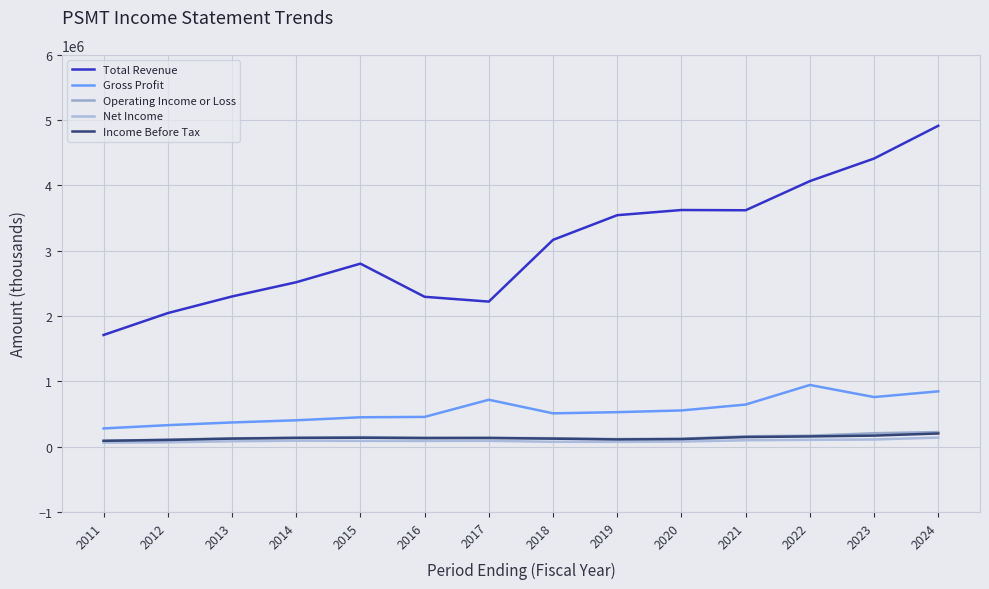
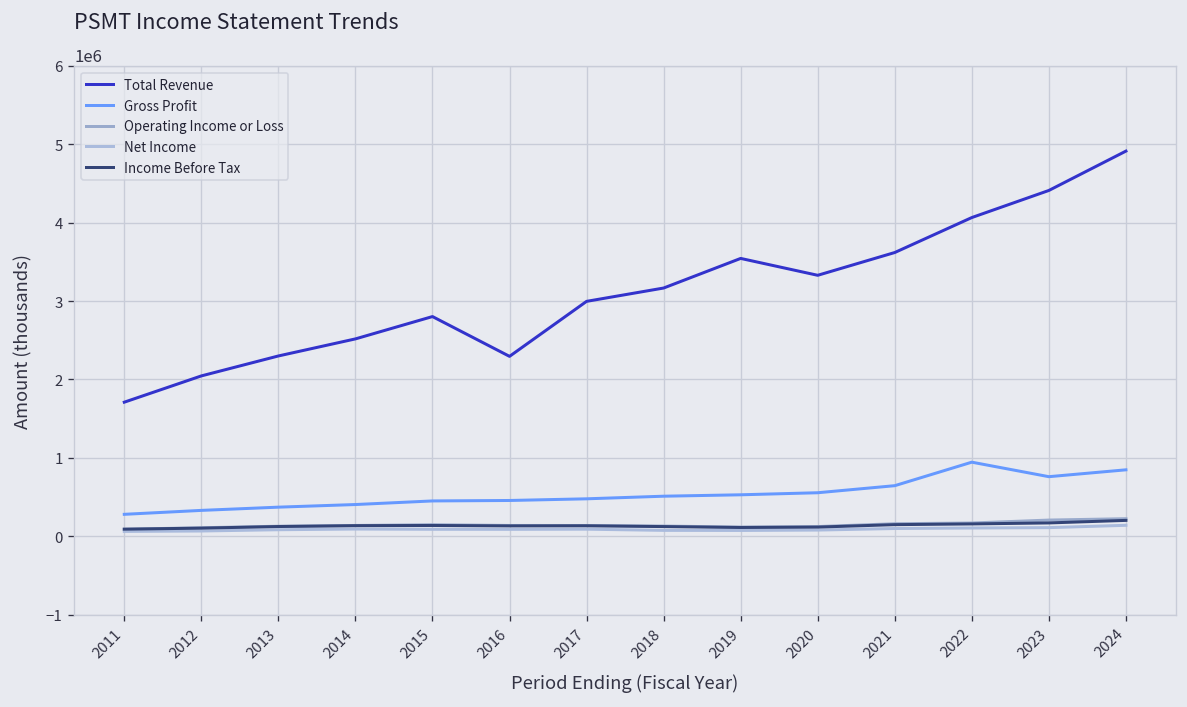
Total Revenue, 2017: 2200000 -> 3000000
Gross Profit, 2017: 700000 -> 500000
Total Revenue, 2020: 3600000 -> 3300000
